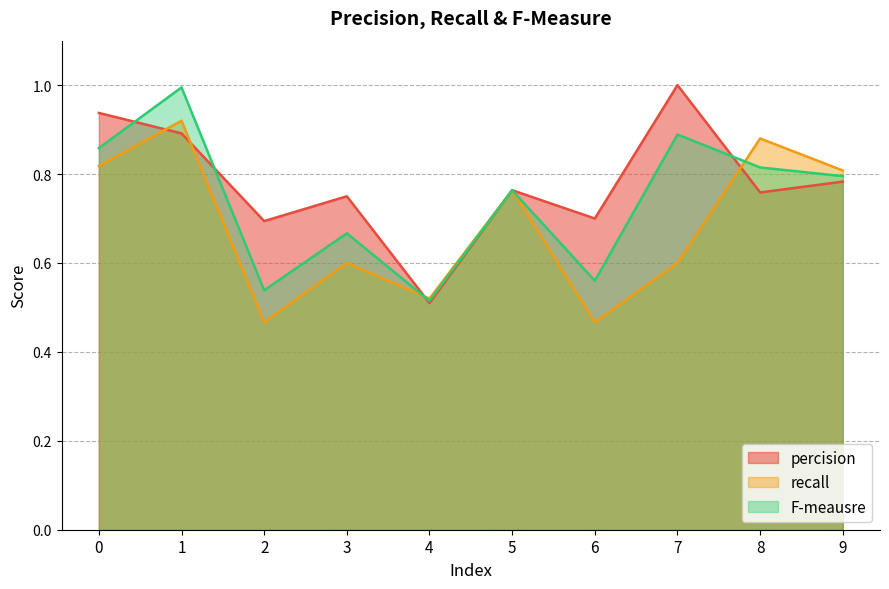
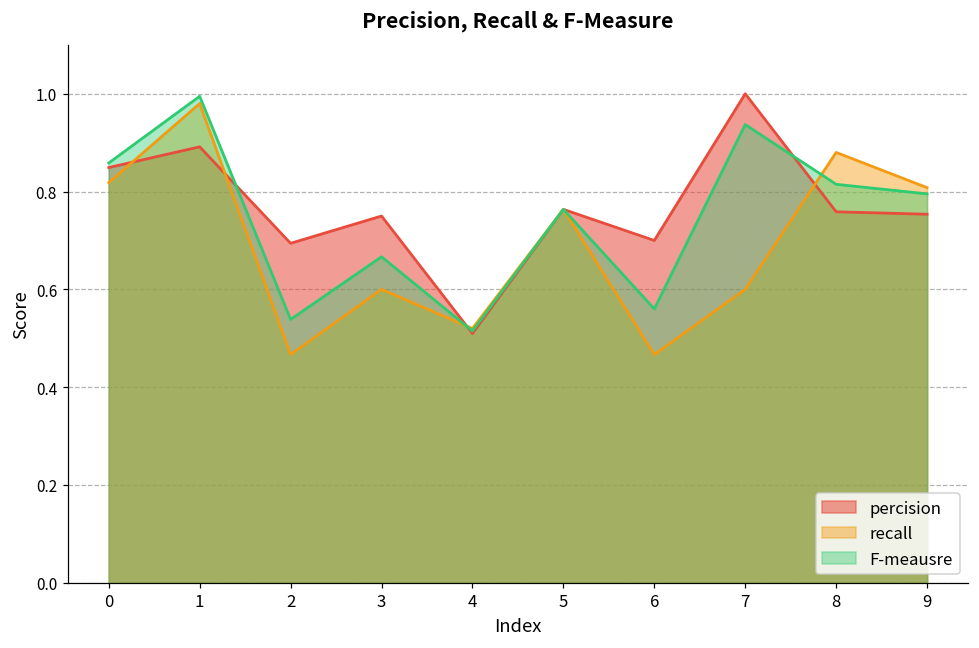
percision, 0: 0.94 -> 0.85
recall, 1: 0.92 -> 0.98
F-meausre, 7: 0.89 -> 0.94
percision, 9: 0.78 -> 0.75
